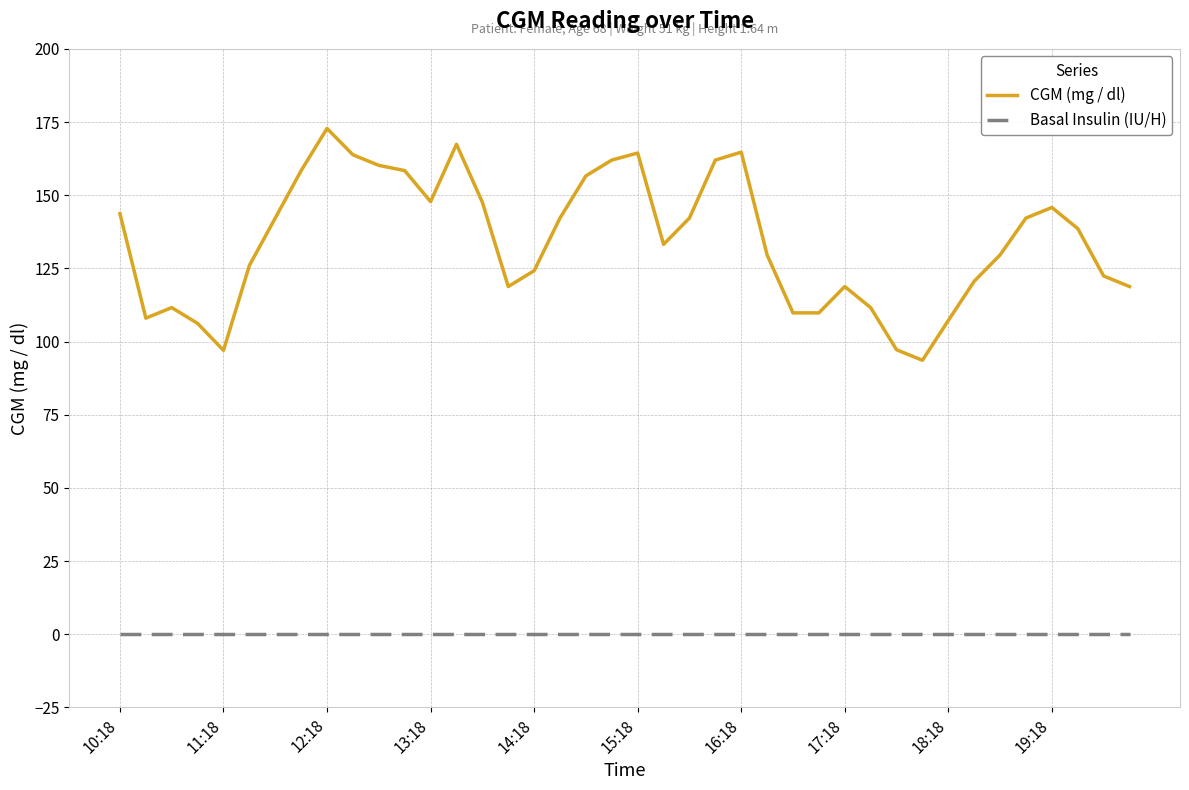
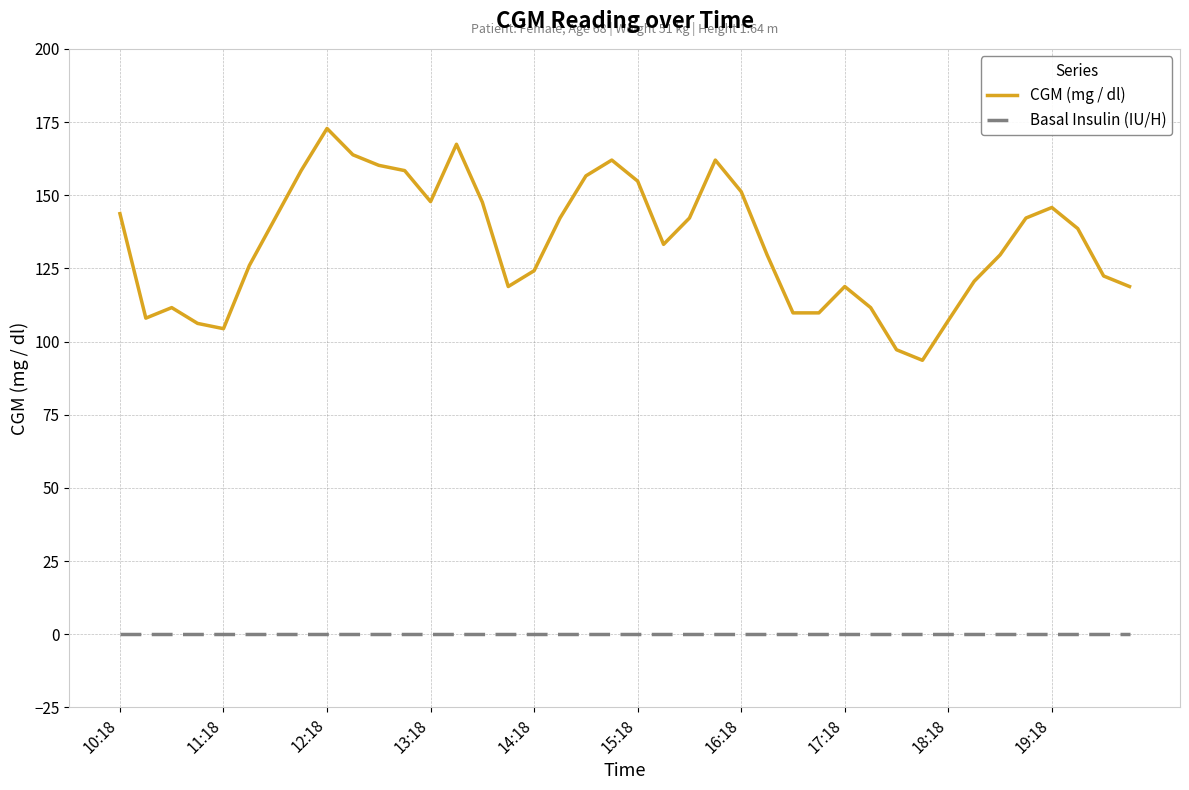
CGM (mg / dl), 11:18: 97 -> 104
CGM (mg / dl), 15:18: 164 -> 155
CGM (mg / dl), 16:18: 165 -> 151
